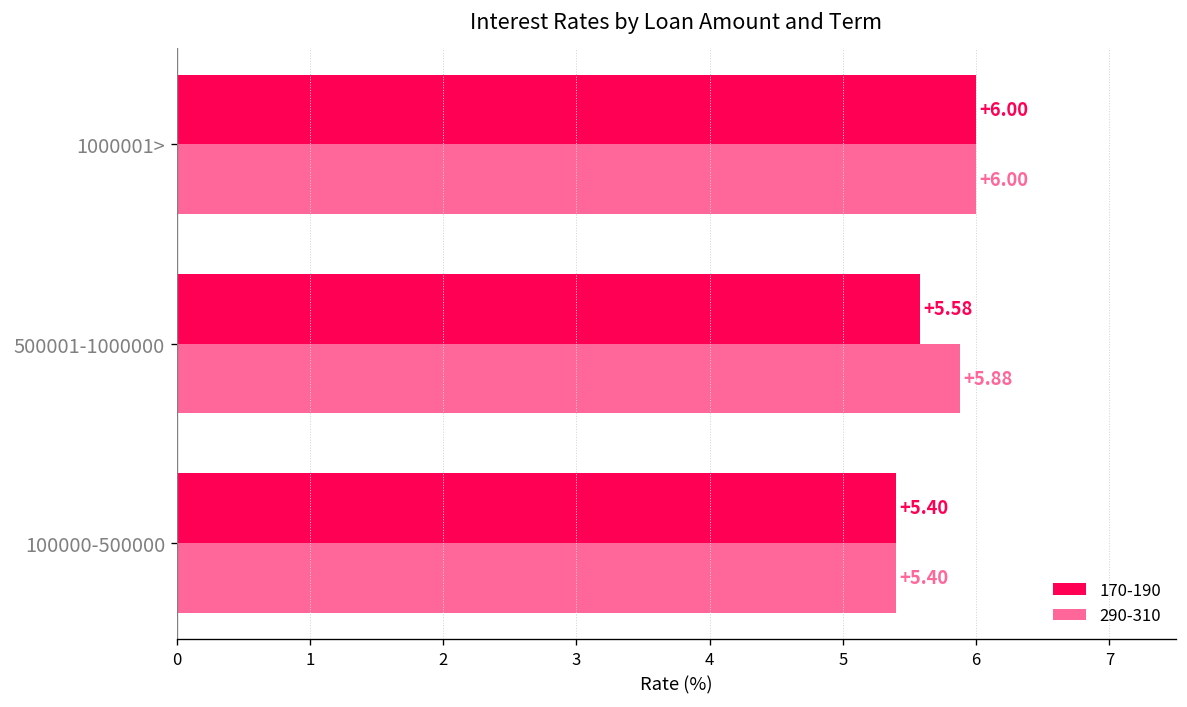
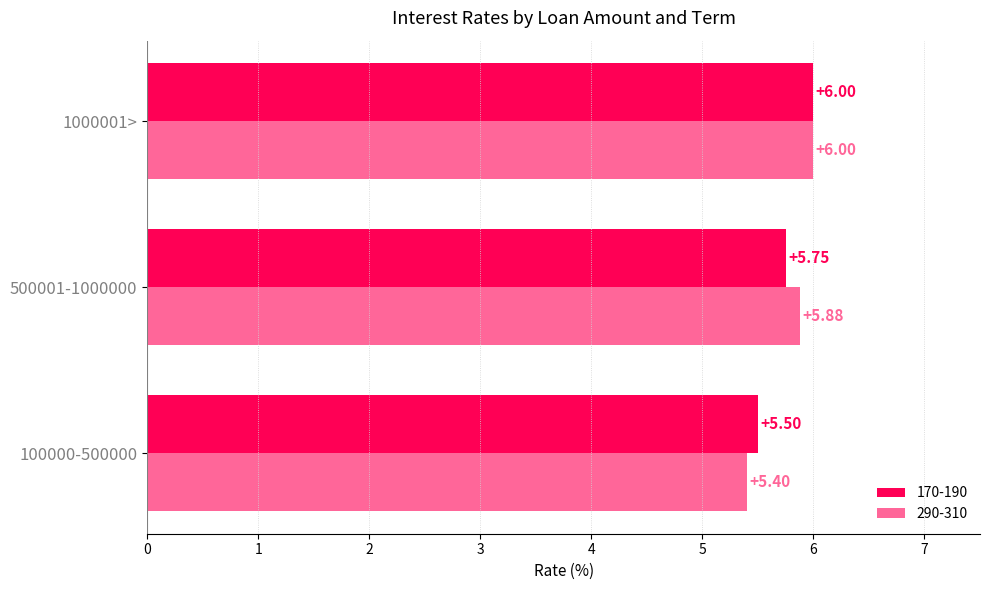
170-190, 500001-1000000: +5.58 -> +5.75
170-190, 100000-500000: +5.40 -> +5.50
